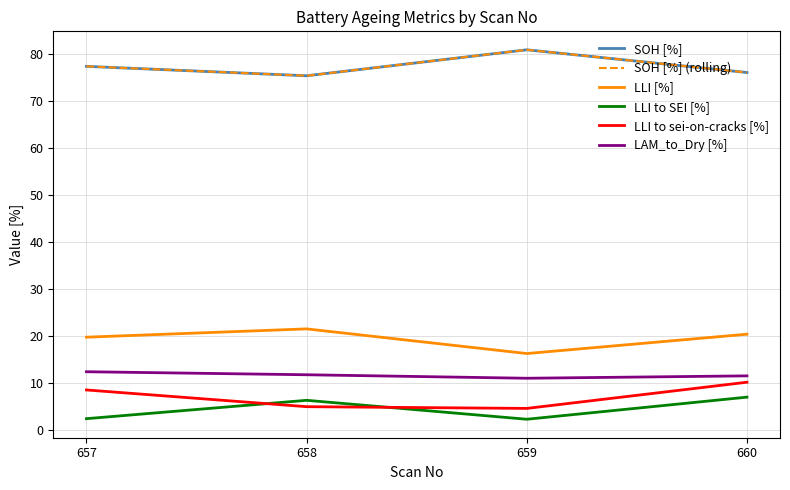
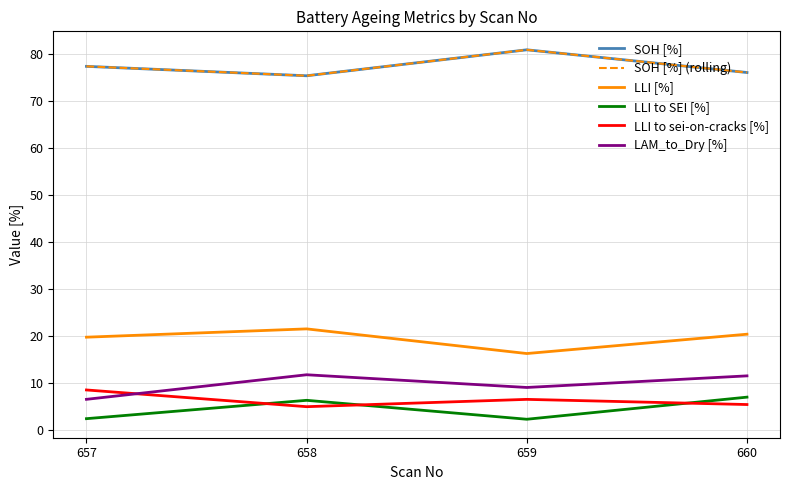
LAM_to_Dry [%], 657: 12 -> 6
LLI to sei-on-cracks [%], 659: 5 -> 6
LAM_to_Dry [%], 659: 11 -> 9
LLI to sei-on-cracks [%], 660: 10 -> 5
